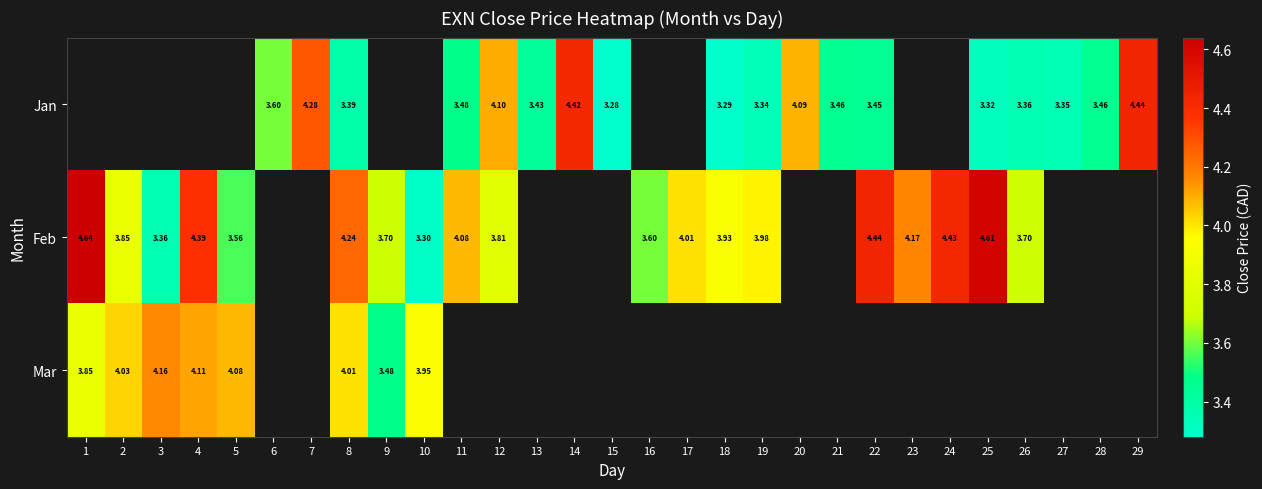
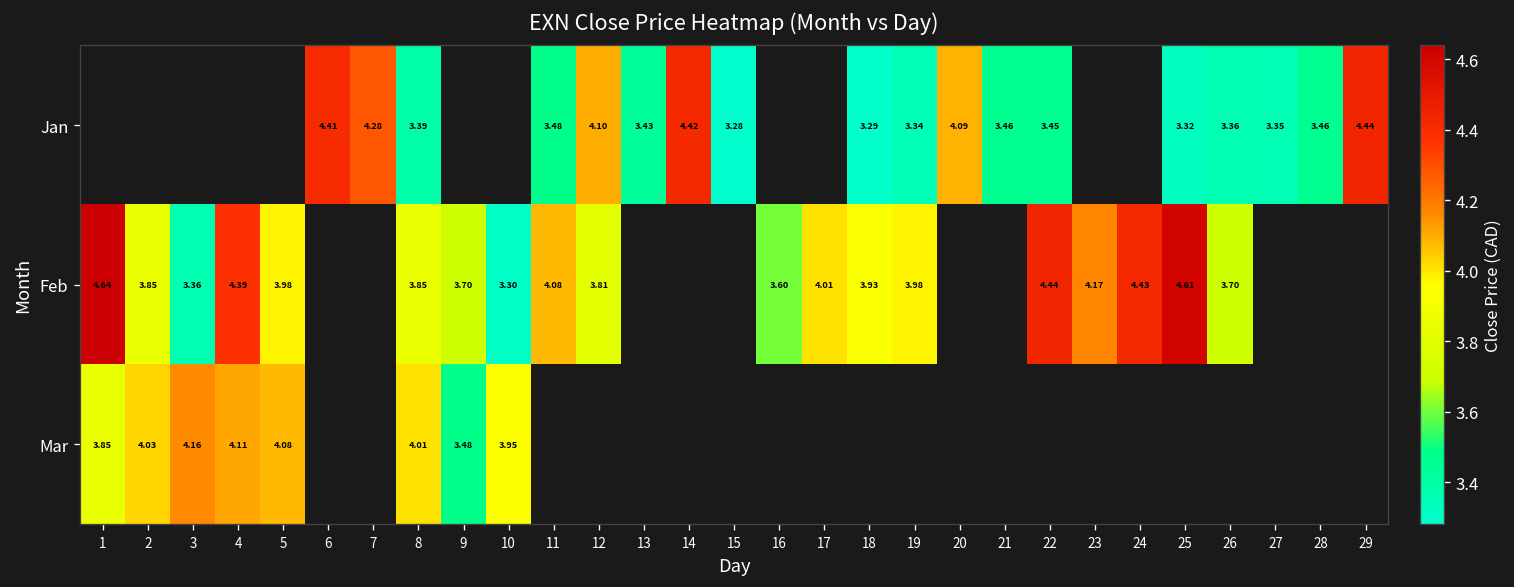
Jan, 6: 3.60 -> 4.41
Feb, 5: 3.56 -> 3.98
Feb, 8: 4.24 -> 3.85
